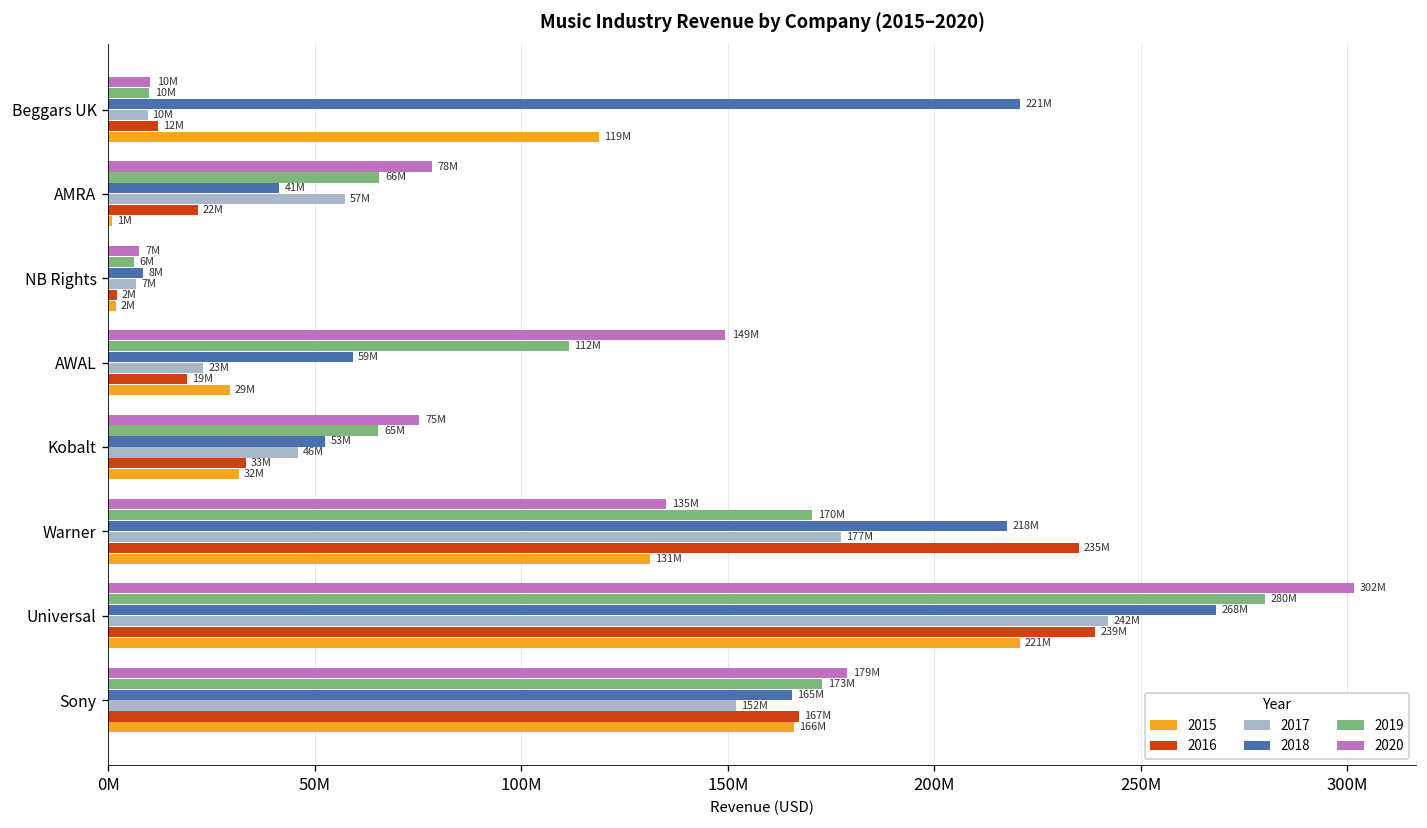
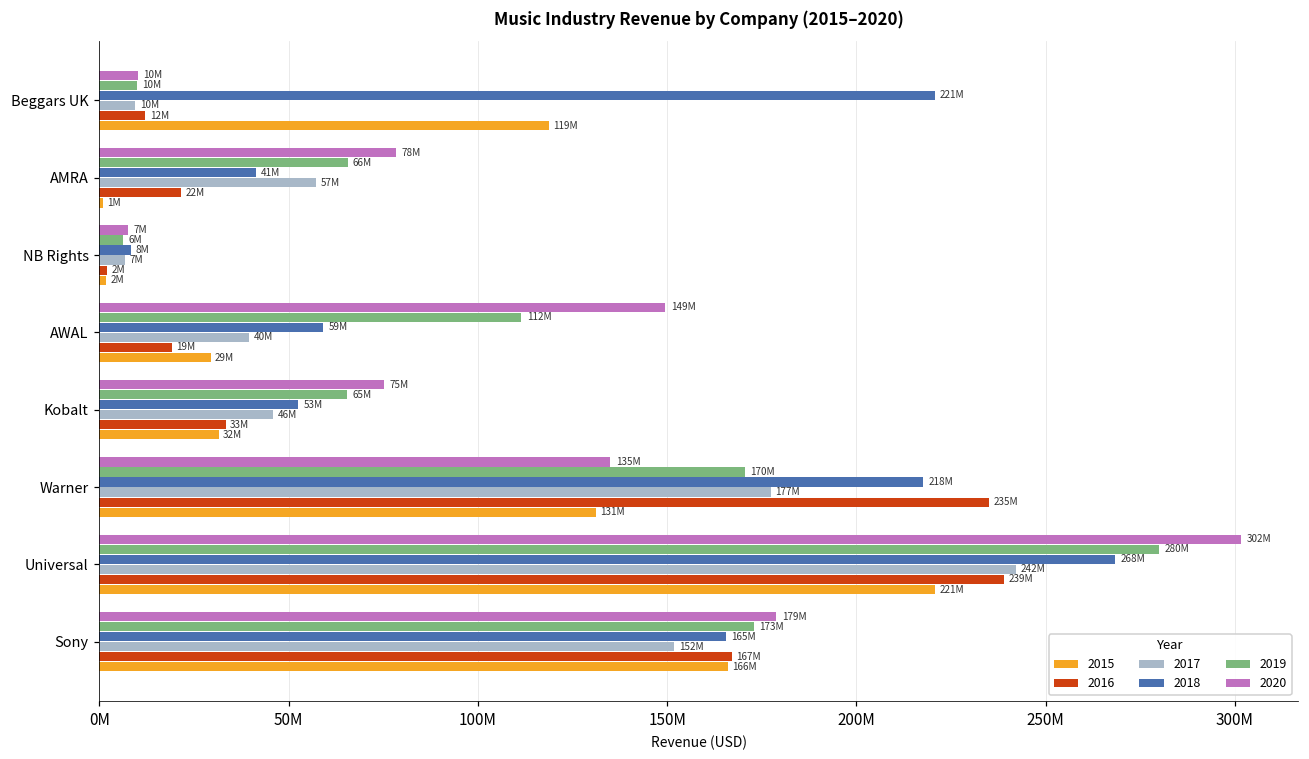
2017, AWAL: 23M -> 40M
